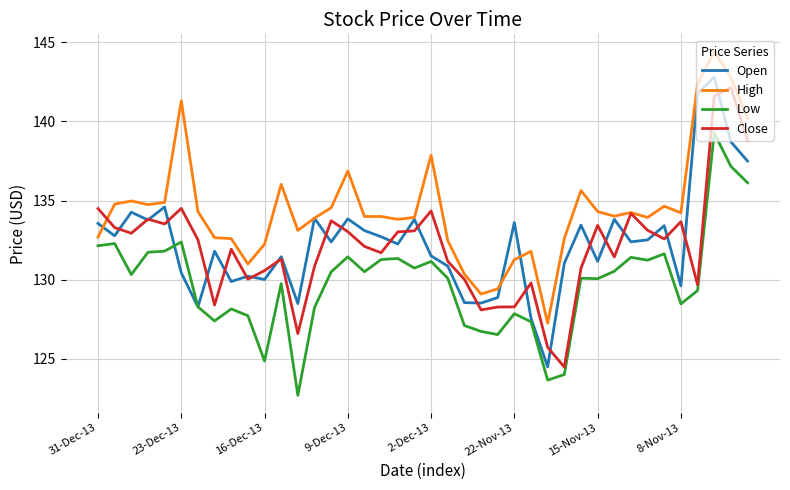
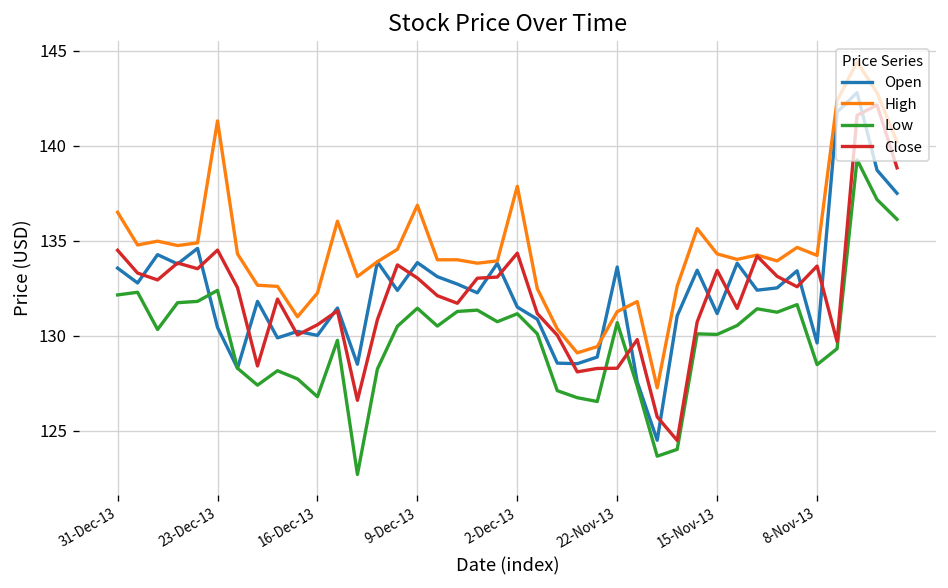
High, 31-Dec-13: 132.7 -> 136.5
Low, 16-Dec-13: 124.9 -> 126.8
Low, 22-Nov-13: 127.9 -> 130.7
